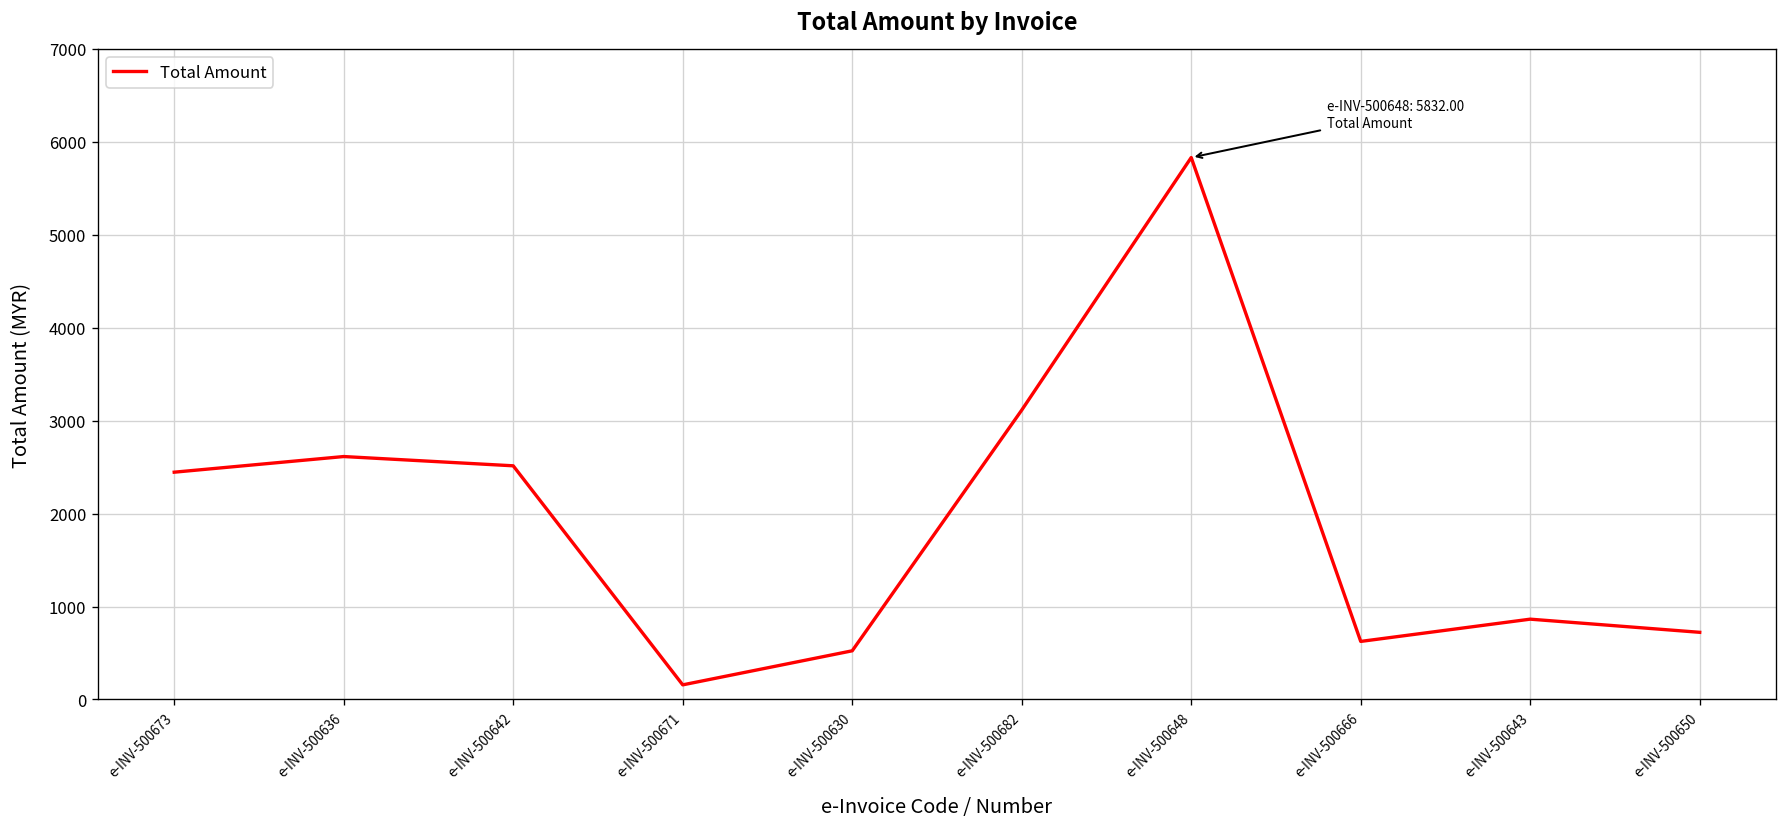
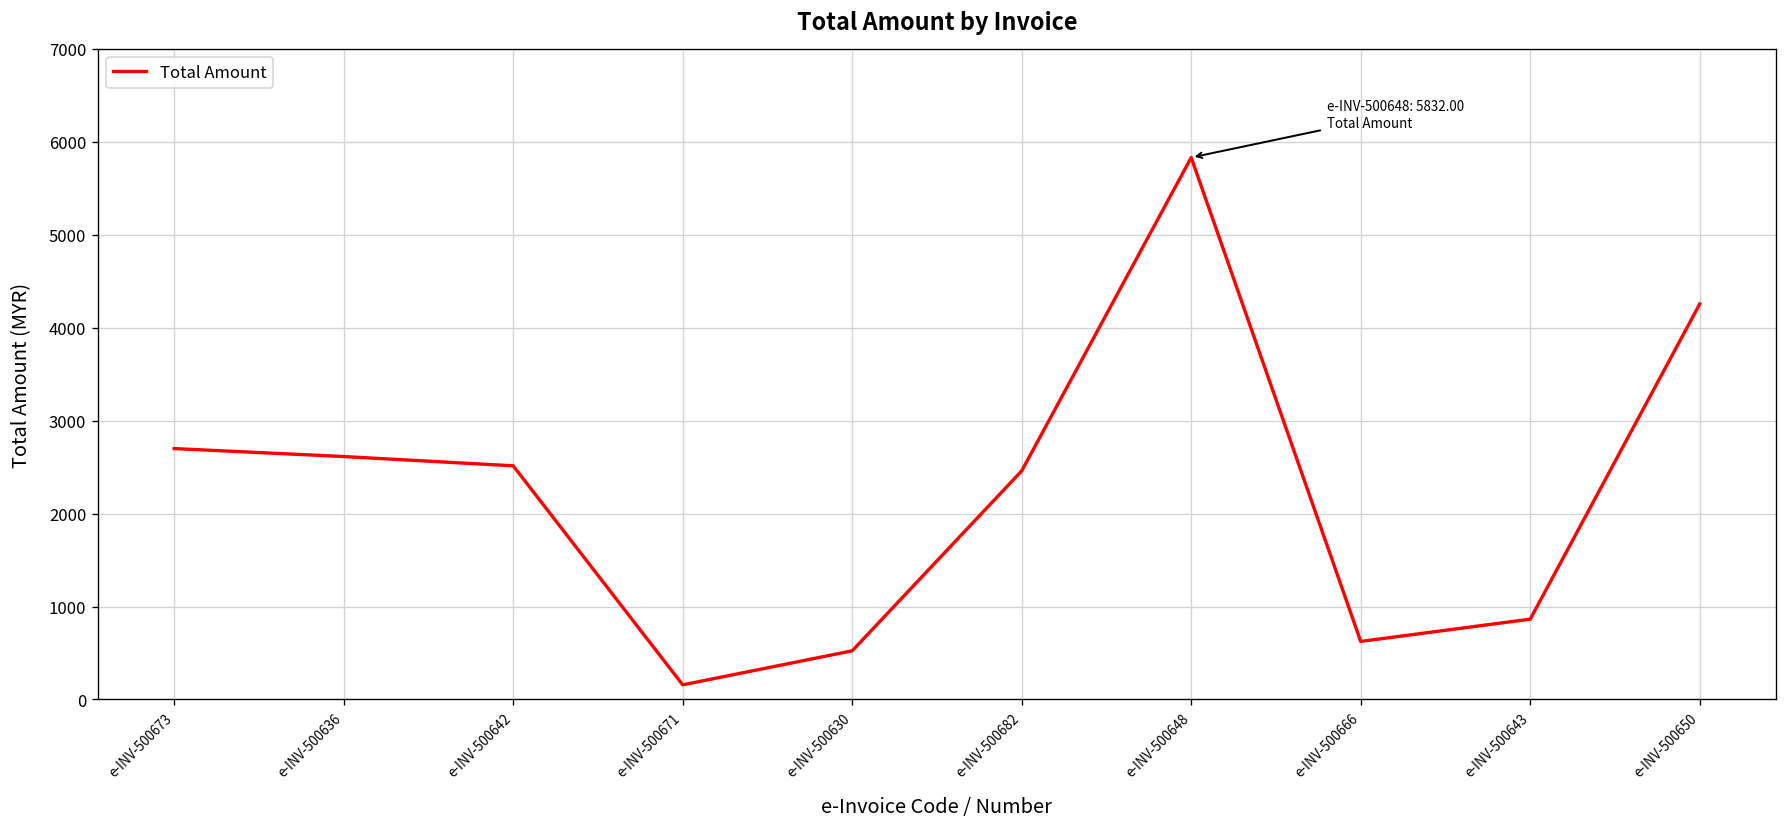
e-INV-500673: 2400 -> 2700
e-INV-500682: 3100 -> 2500
e-INV-500650: 700 -> 4300
